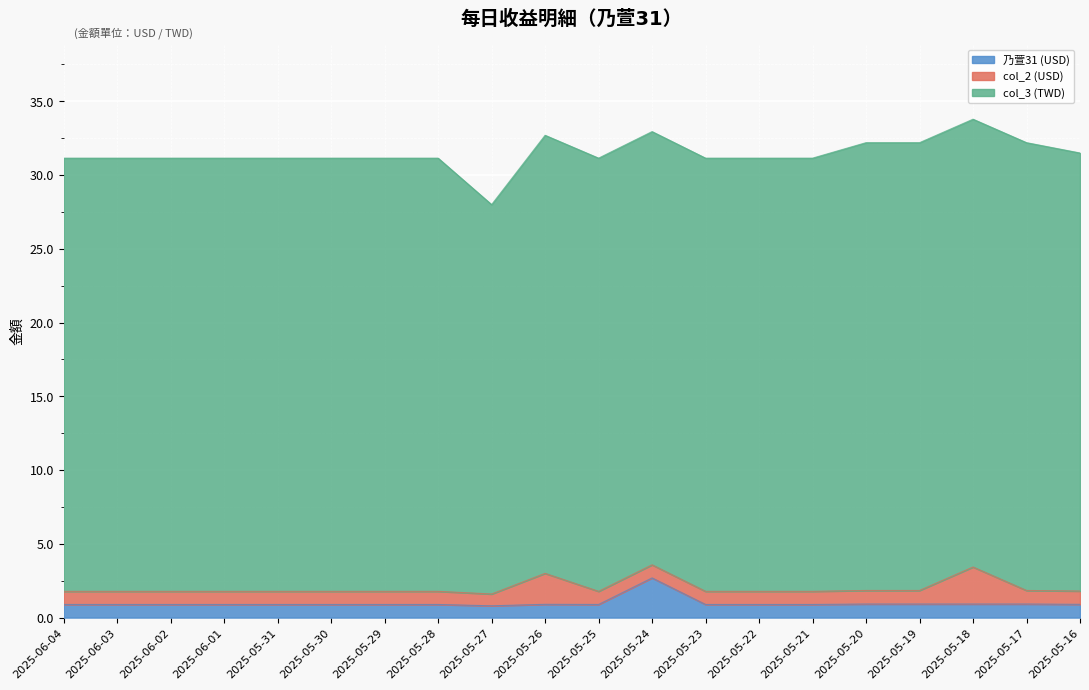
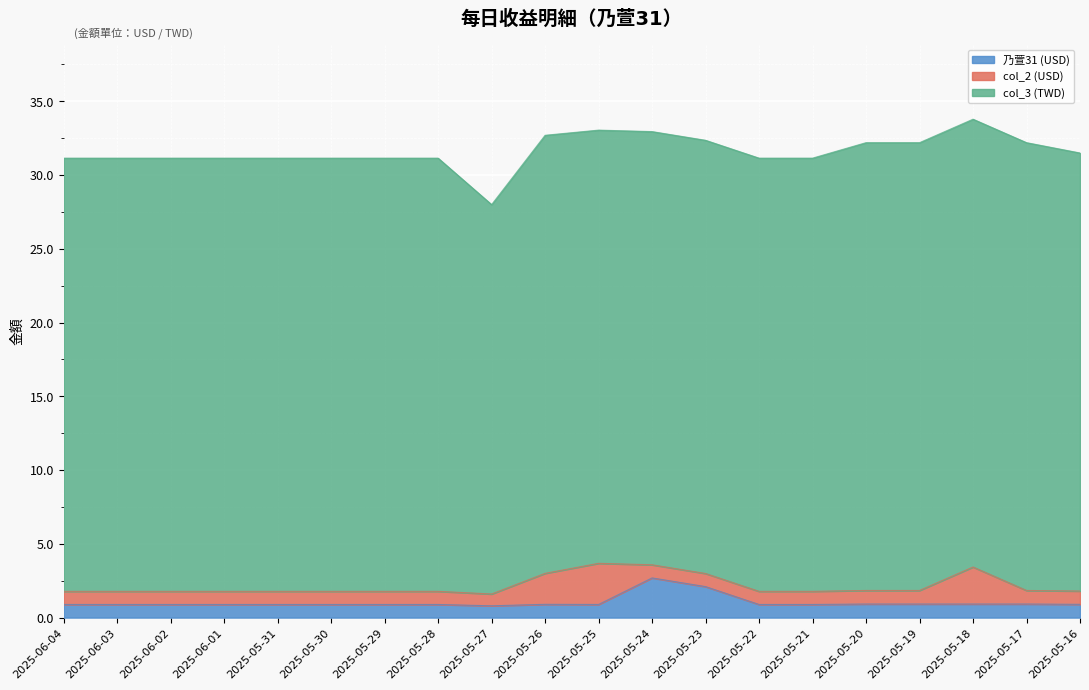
col_2 (USD), 2025-05-25: 0.9 -> 2.8
乃萱31 (USD), 2025-05-23: 0.9 -> 2.1
